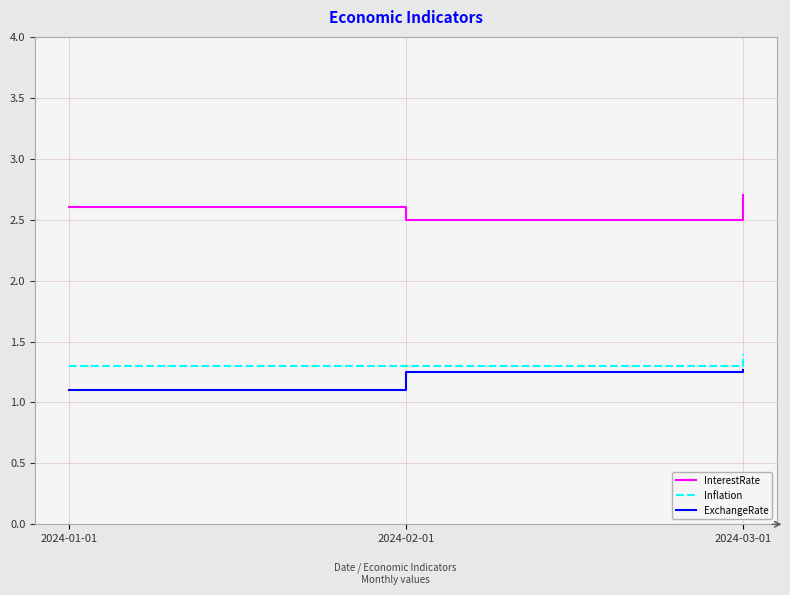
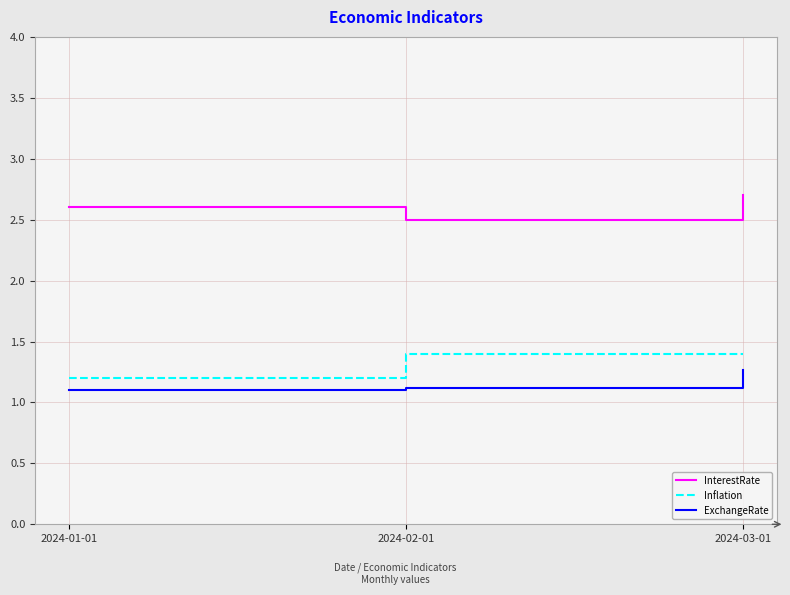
Inflation, 2024-01-01: 1.3 -> 1.2
Inflation, 2024-02-01: 1.3 -> 1.4
ExchangeRate, 2024-02-01: 1.25 -> 1.12
